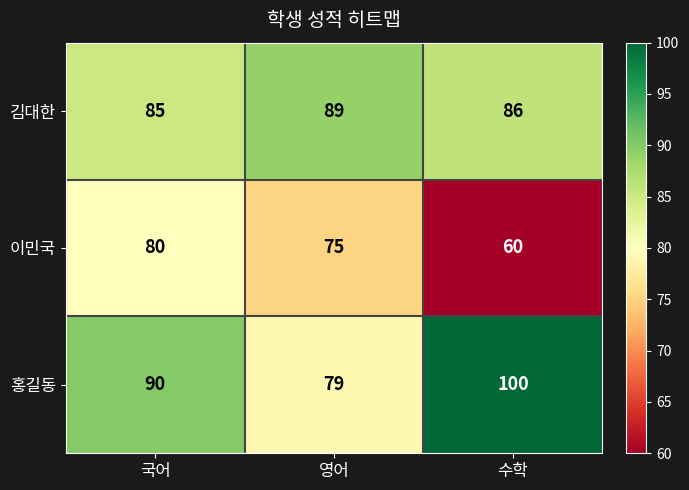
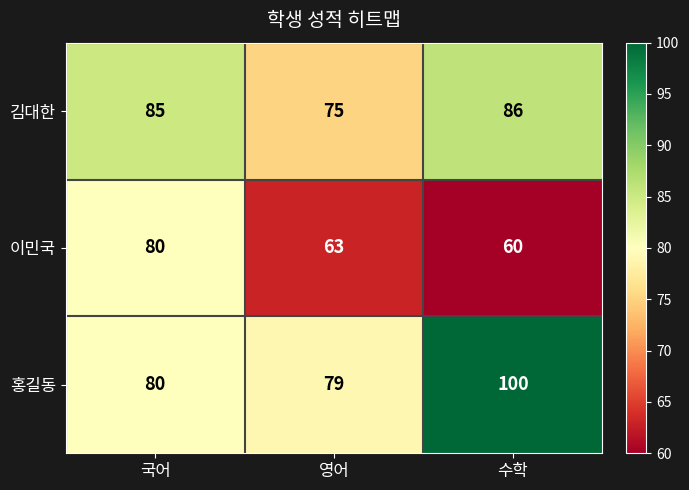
김대한, 영어: 89 -> 75
이민국, 영어: 75 -> 63
홍길동, 국어: 90 -> 80
